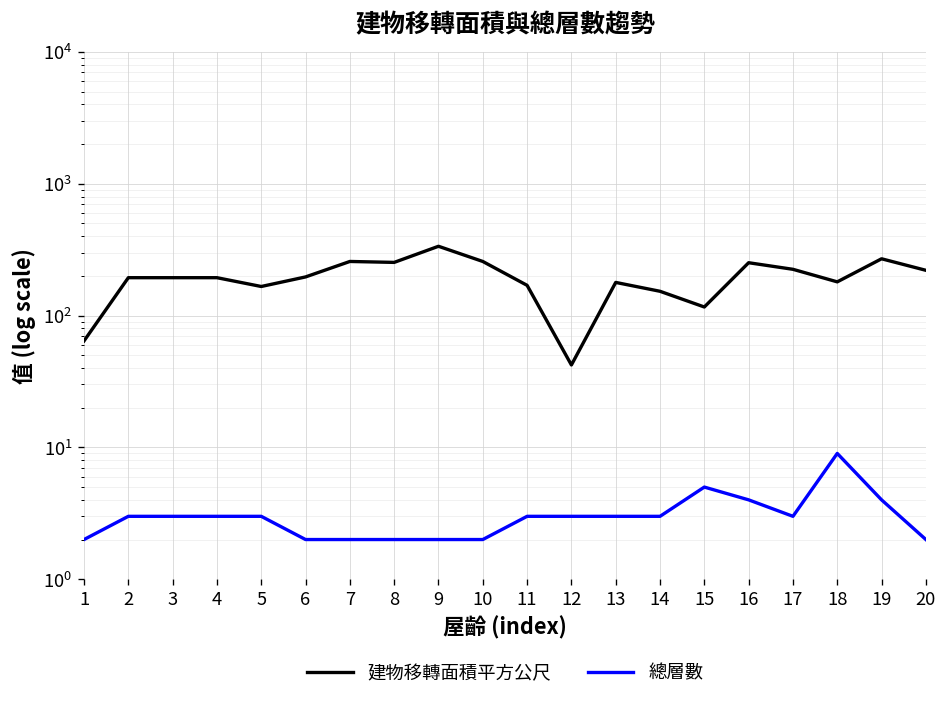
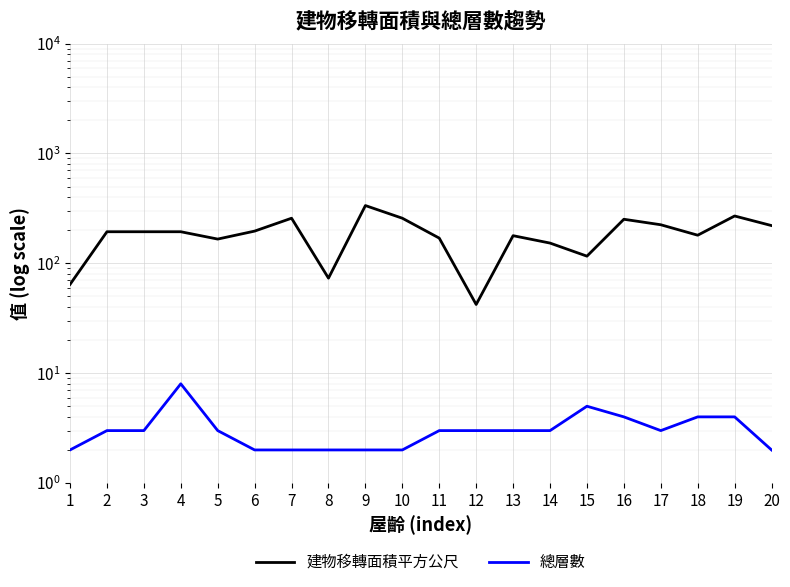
總層數, 4: 3 -> 8
建物移轉面積平方公尺, 8: 250 -> 70
總層數, 18: 9 -> 4
